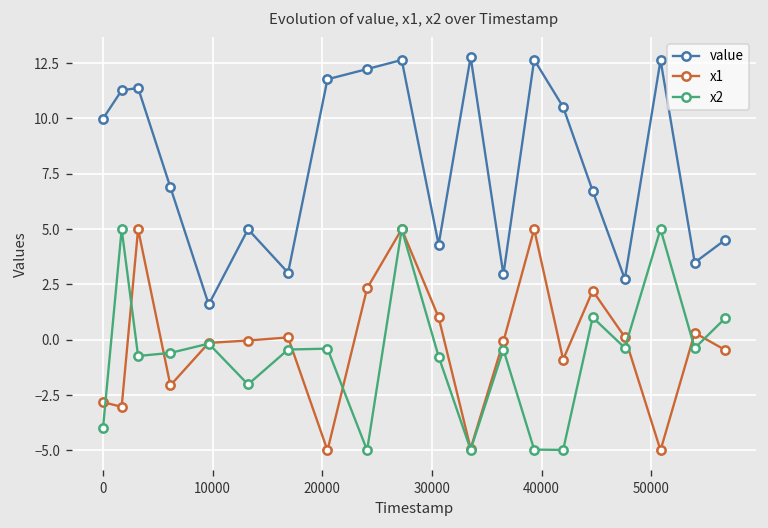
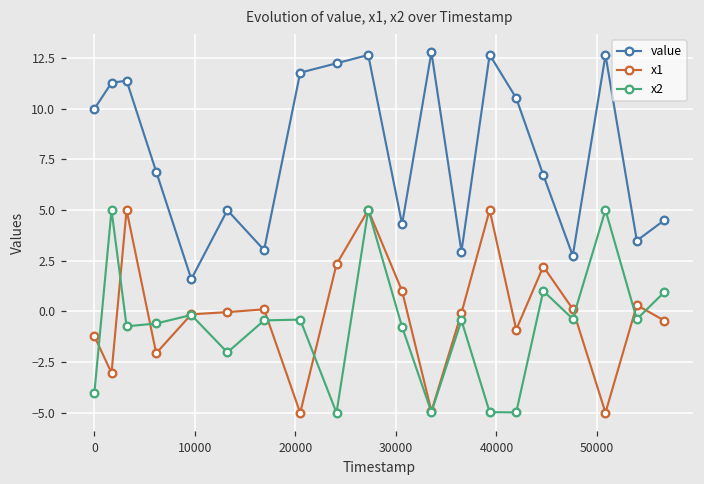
x1, 0: -2.8 -> -1.2
